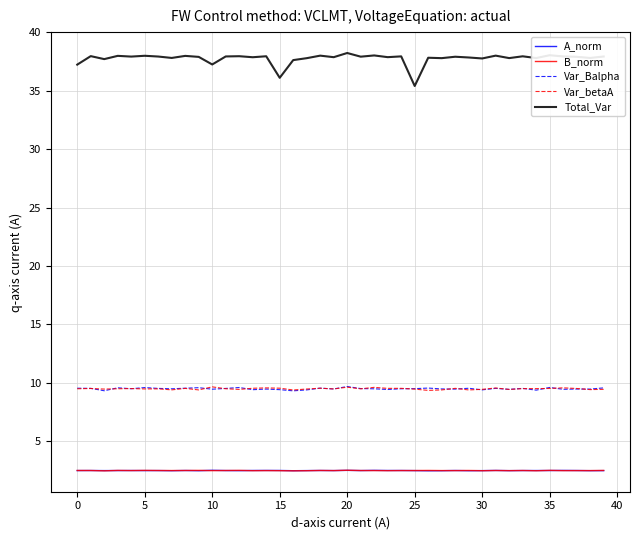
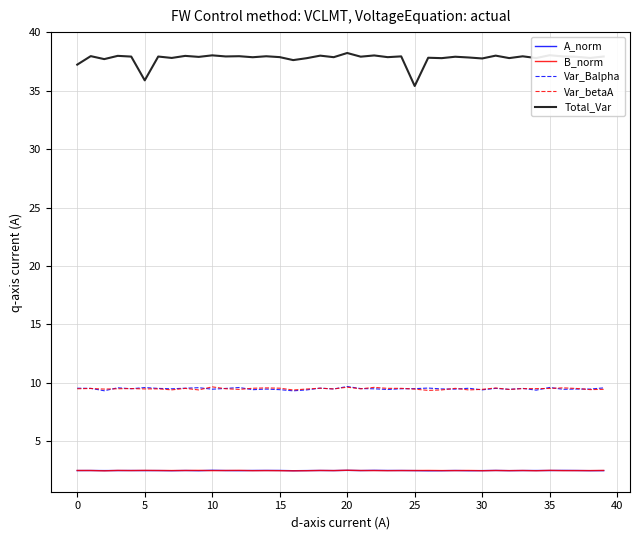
Total_Var, 5: 38.0 -> 35.9
Total_Var, 10: 37.2 -> 38.0
Total_Var, 15: 36.1 -> 37.9
